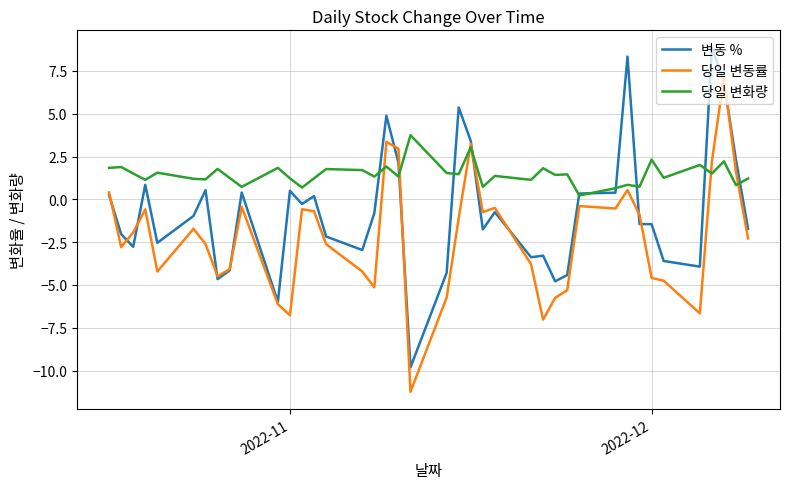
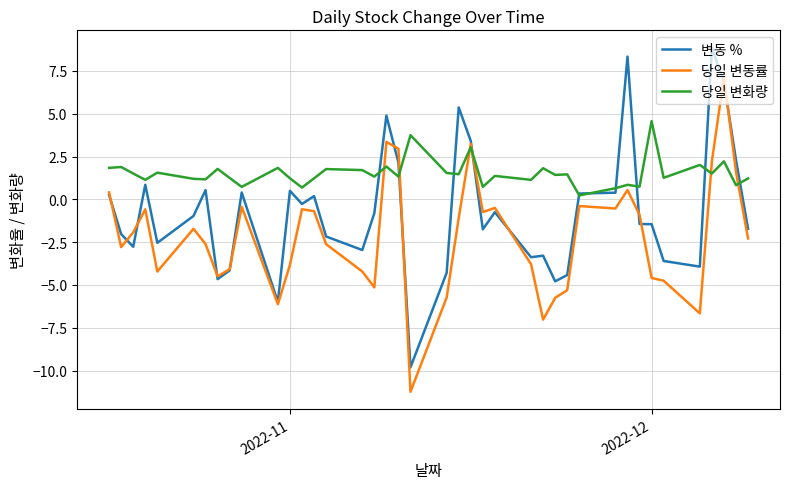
당일 변동률, 2022-11: -6.8 -> -3.8
당일 변화량, 2022-12: 2.3 -> 4.6
